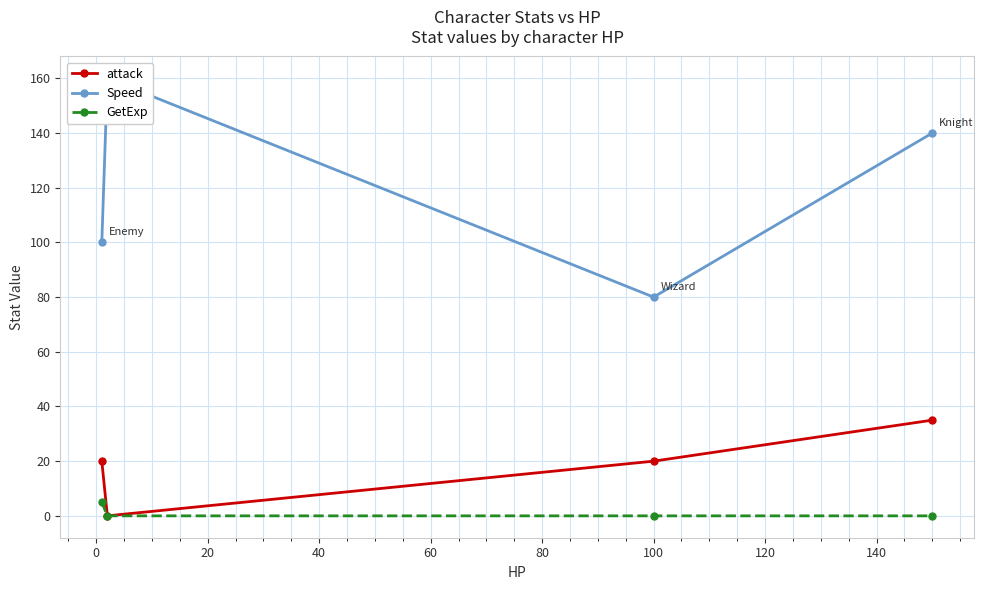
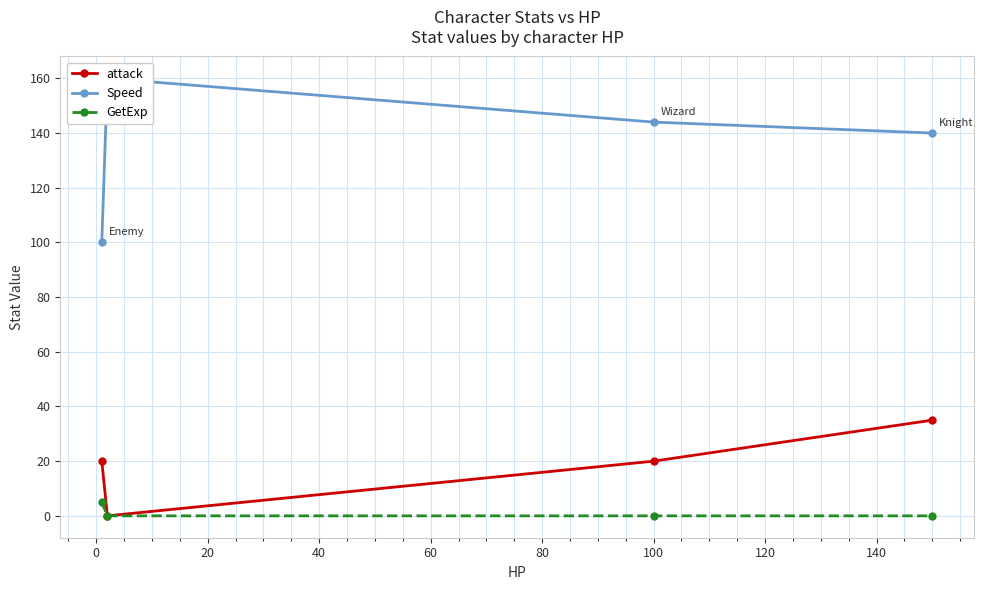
Speed, 100: 80 -> 144
